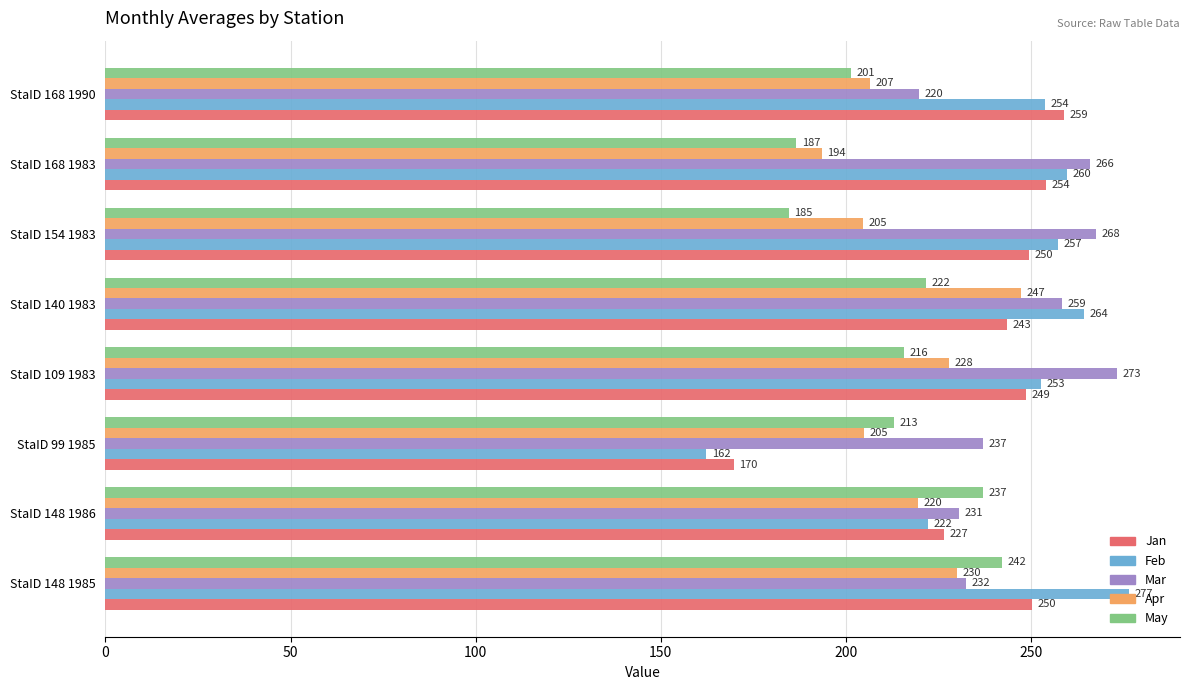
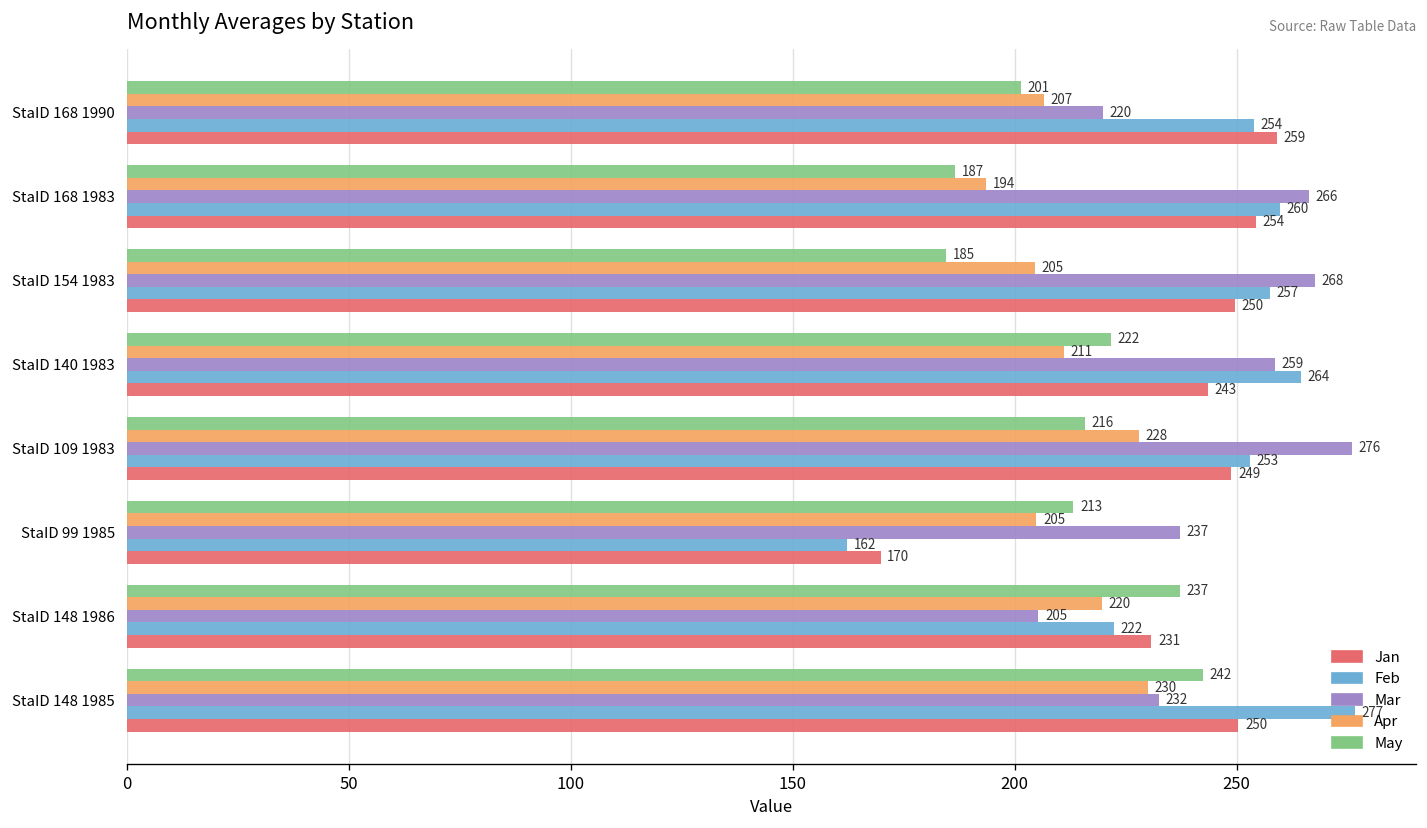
Apr, StaID 140 1983: 247 -> 211
Mar, StaID 109 1983: 273 -> 276
Mar, StaID 148 1986: 231 -> 205
Jan, StaID 148 1986: 227 -> 231
